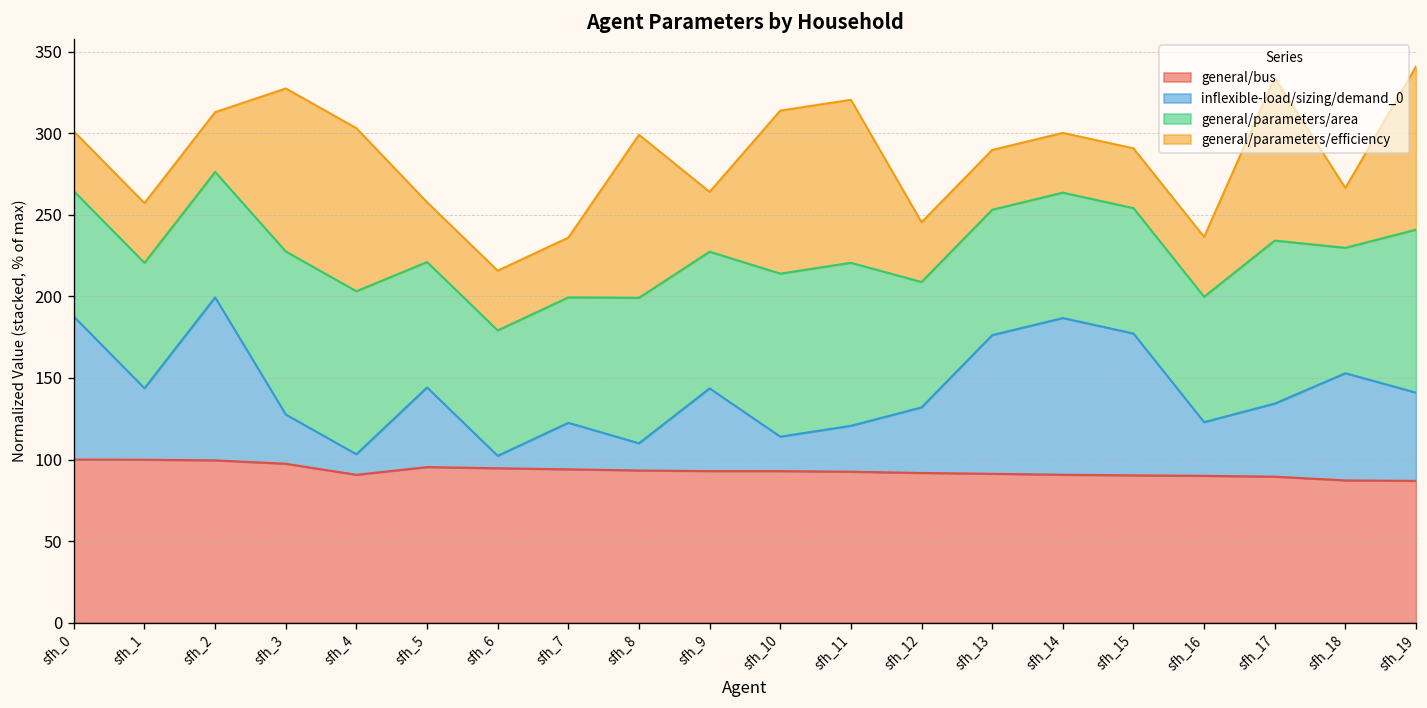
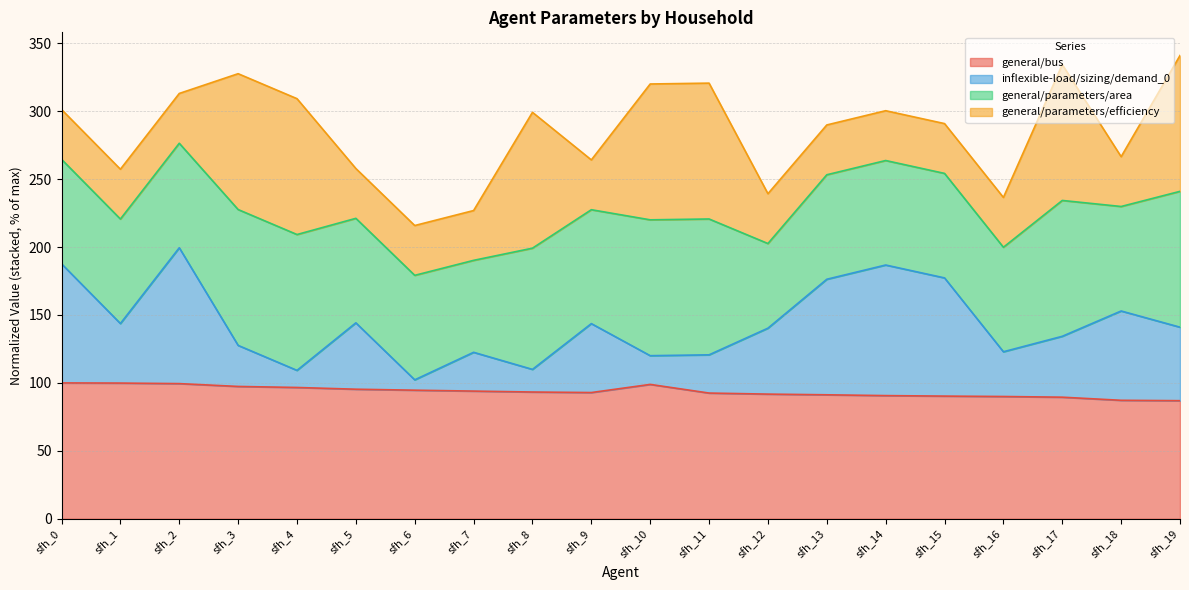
general/bus, sfh_4: 91 -> 97
general/parameters/area, sfh_7: 77 -> 68
general/bus, sfh_10: 93 -> 99
inflexible-load/sizing/demand_0, sfh_12: 40 -> 49
general/parameters/area, sfh_12: 77 -> 62
